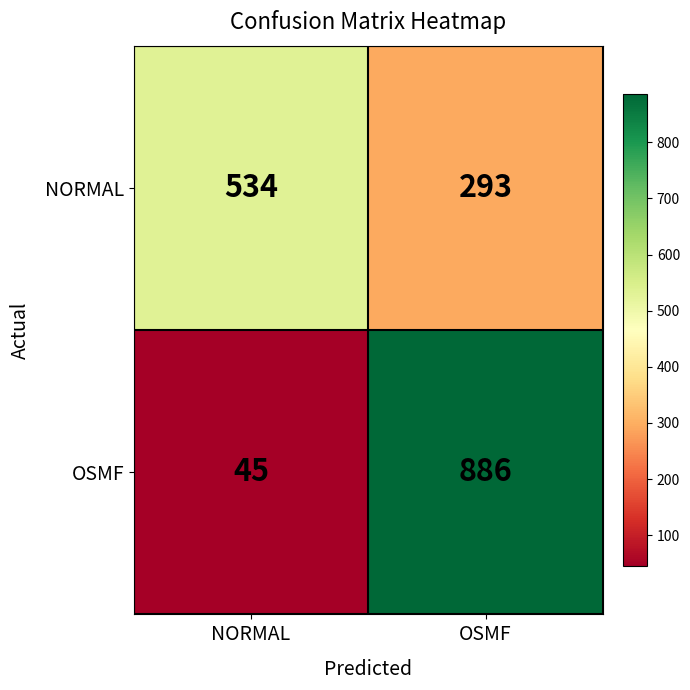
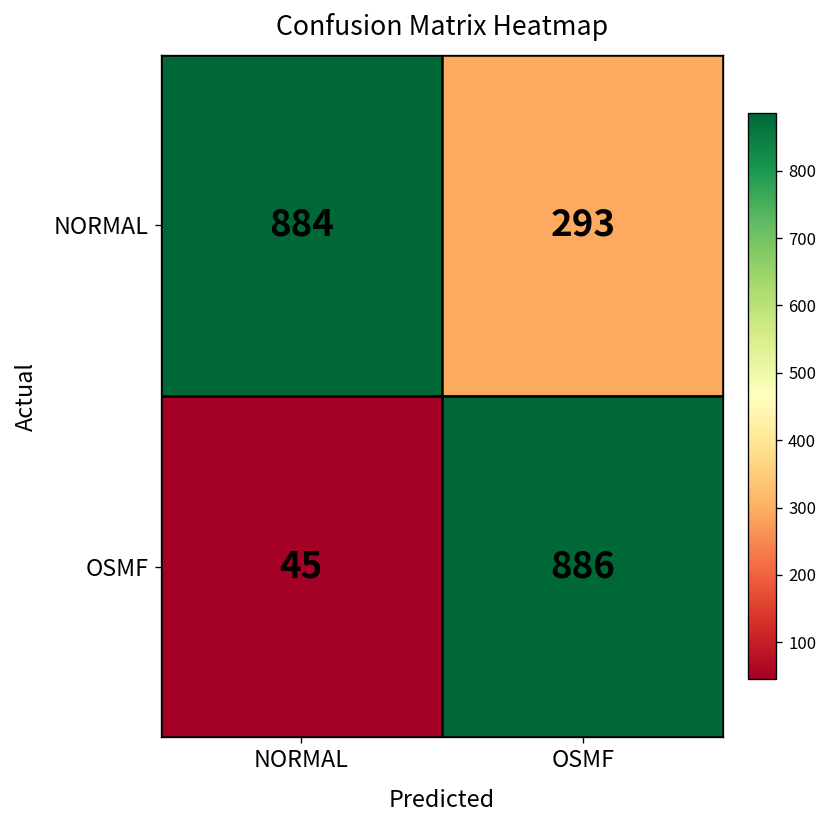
NORMAL, NORMAL: 534 -> 884
